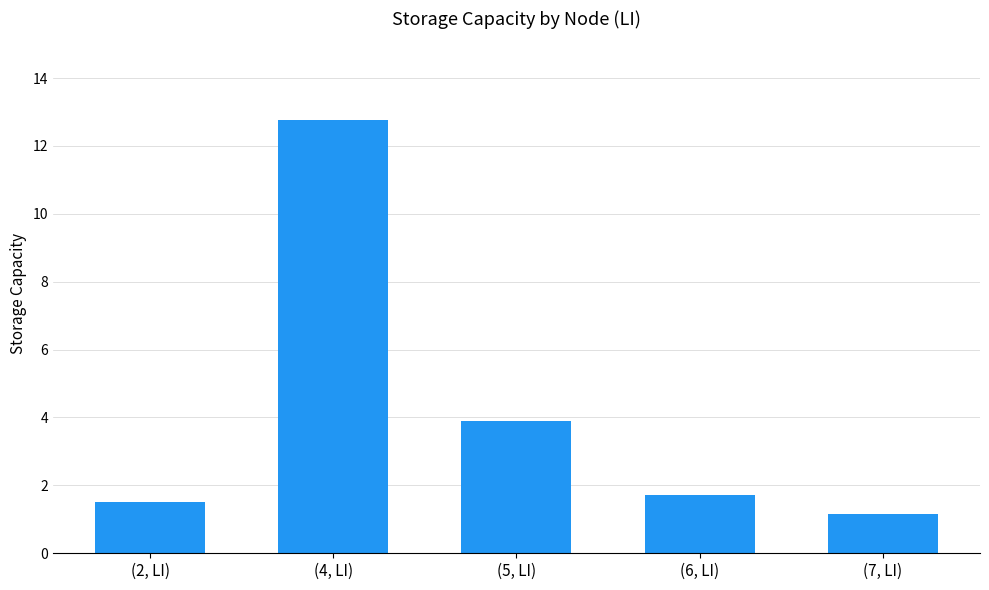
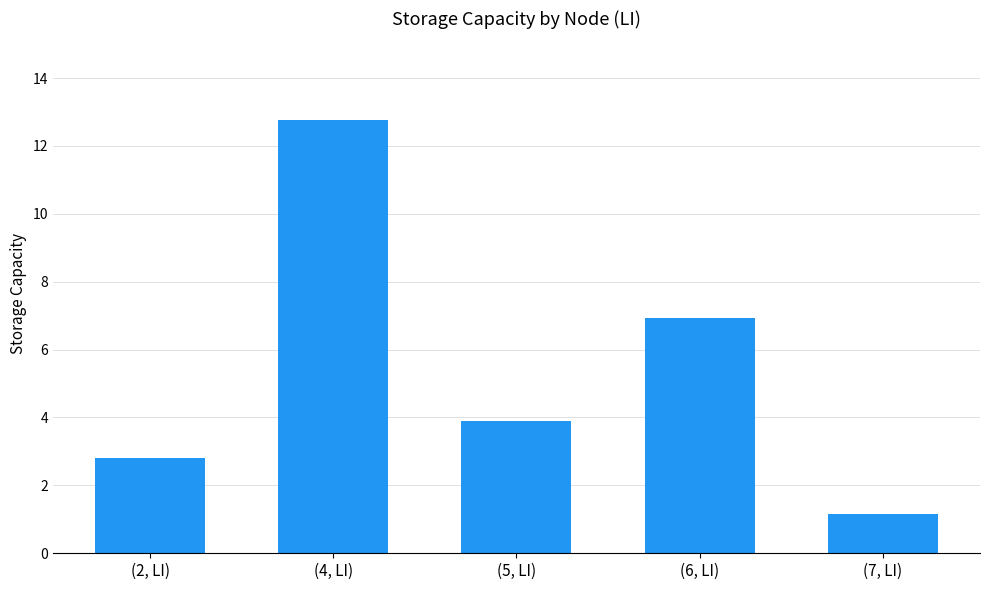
(2, LI): 1.5 -> 2.8
(6, LI): 1.7 -> 6.9
